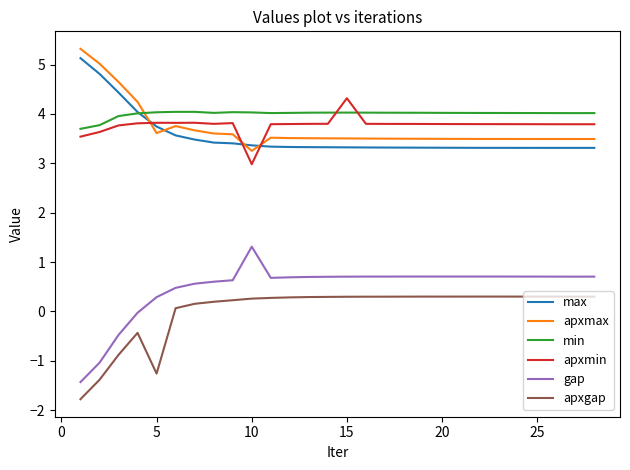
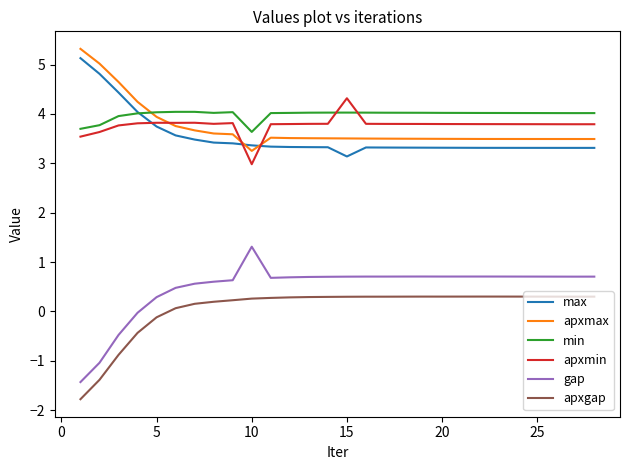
apxmax, 5: 3.6 -> 3.9
apxgap, 5: -1.3 -> -0.1
min, 10: 4.0 -> 3.6
max, 15: 3.3 -> 3.1
